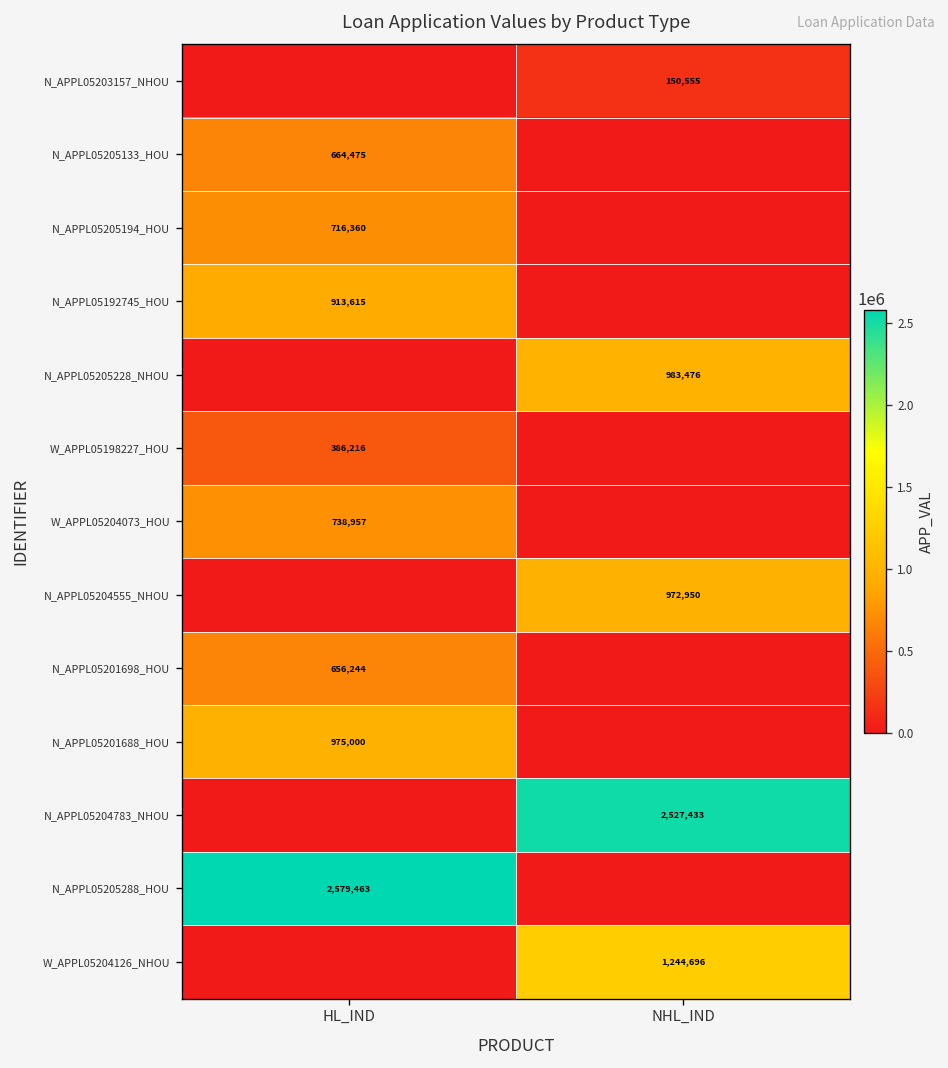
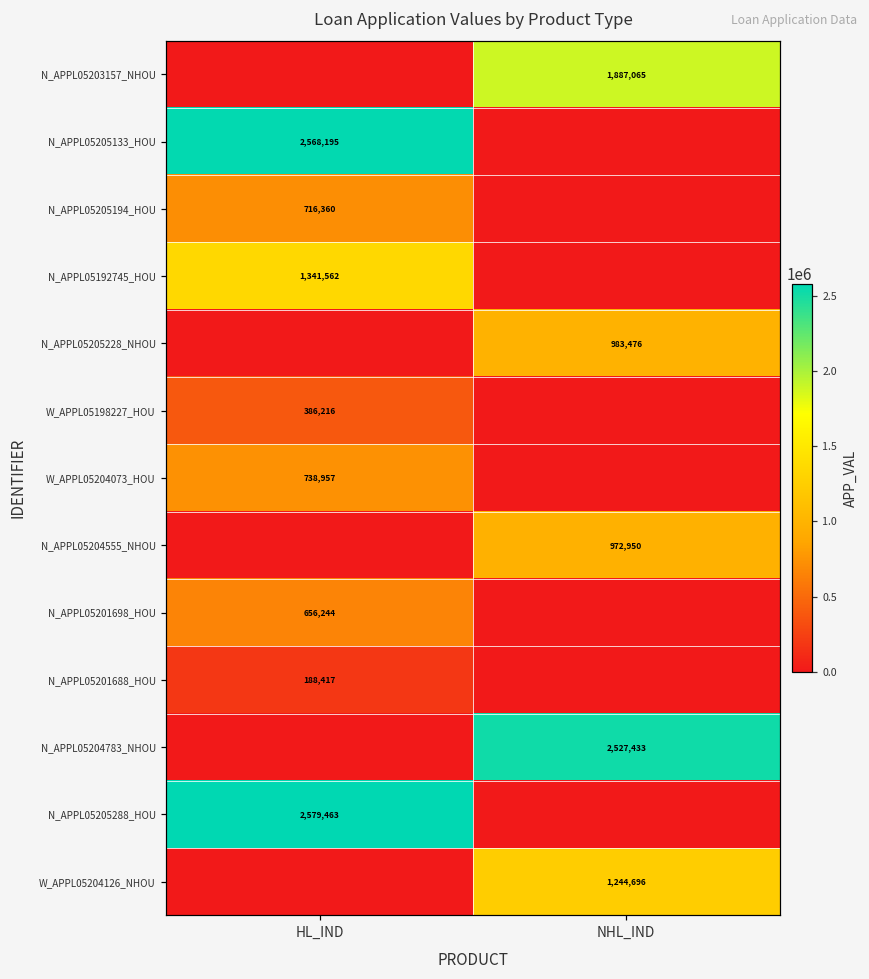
N_APPL05203157_NHOU, NHL_IND: 150,555 -> 1,887,065
N_APPL05205133_HOU, HL_IND: 664,475 -> 2,568,195
N_APPL05192745_HOU, HL_IND: 913,615 -> 1,341,562
N_APPL05201688_HOU, HL_IND: 975,000 -> 188,417
